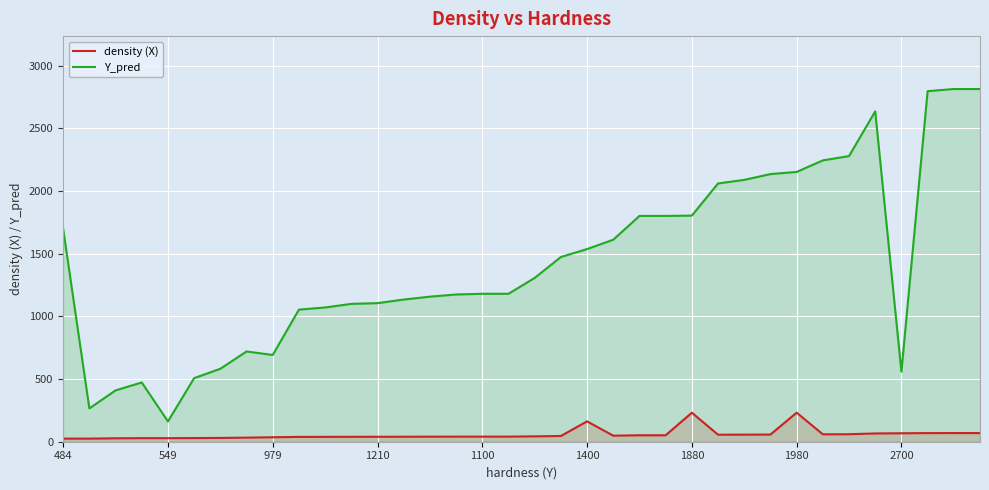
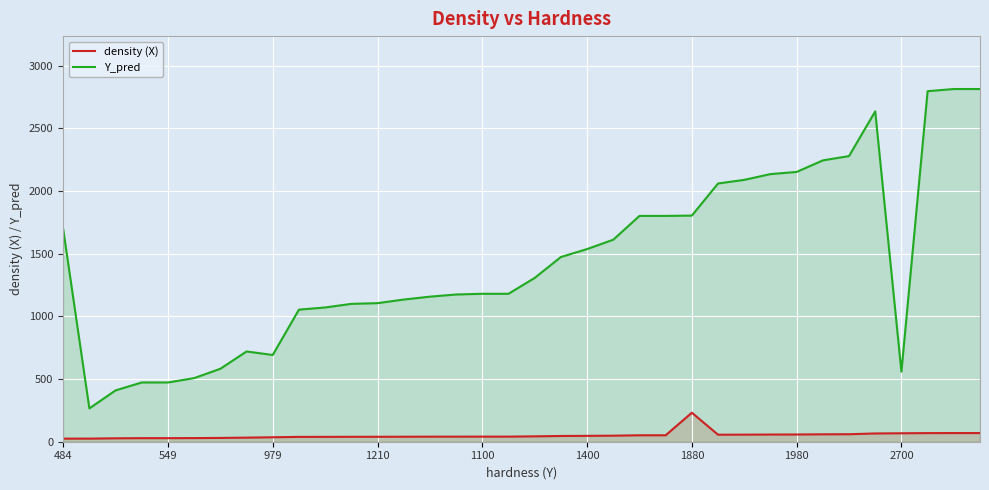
Y_pred, 549: 160 -> 470
density (X), 1400: 160 -> 50
density (X), 1980: 230 -> 60
